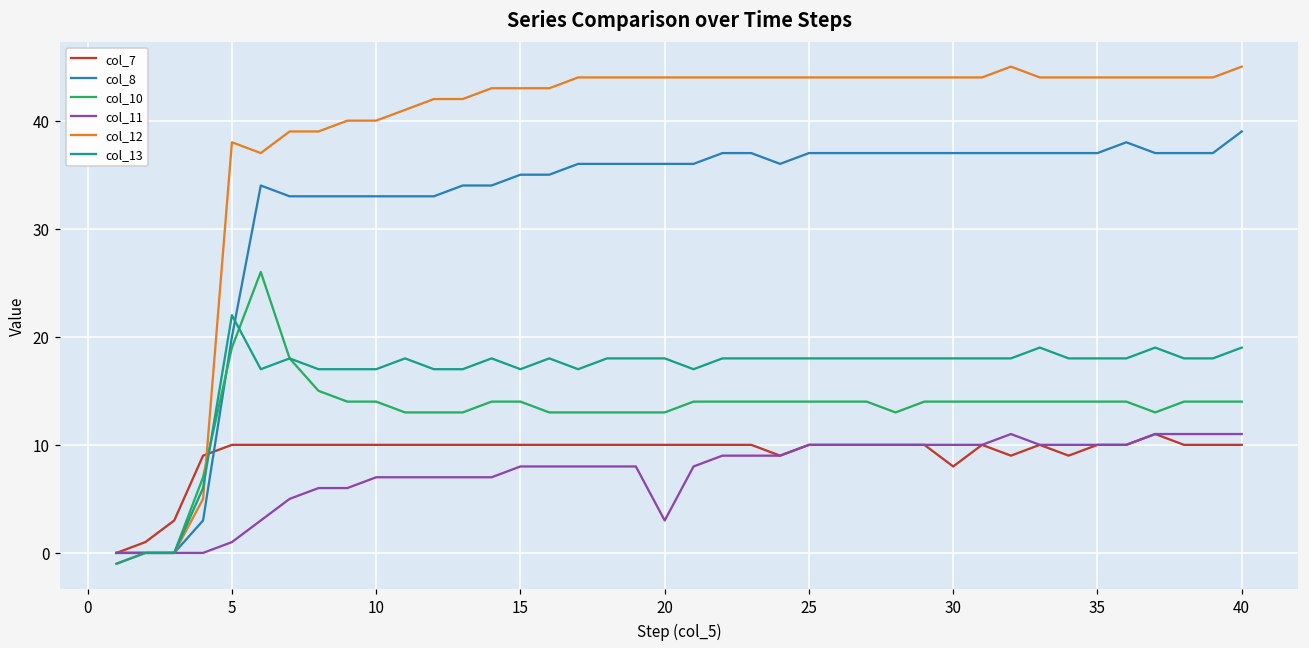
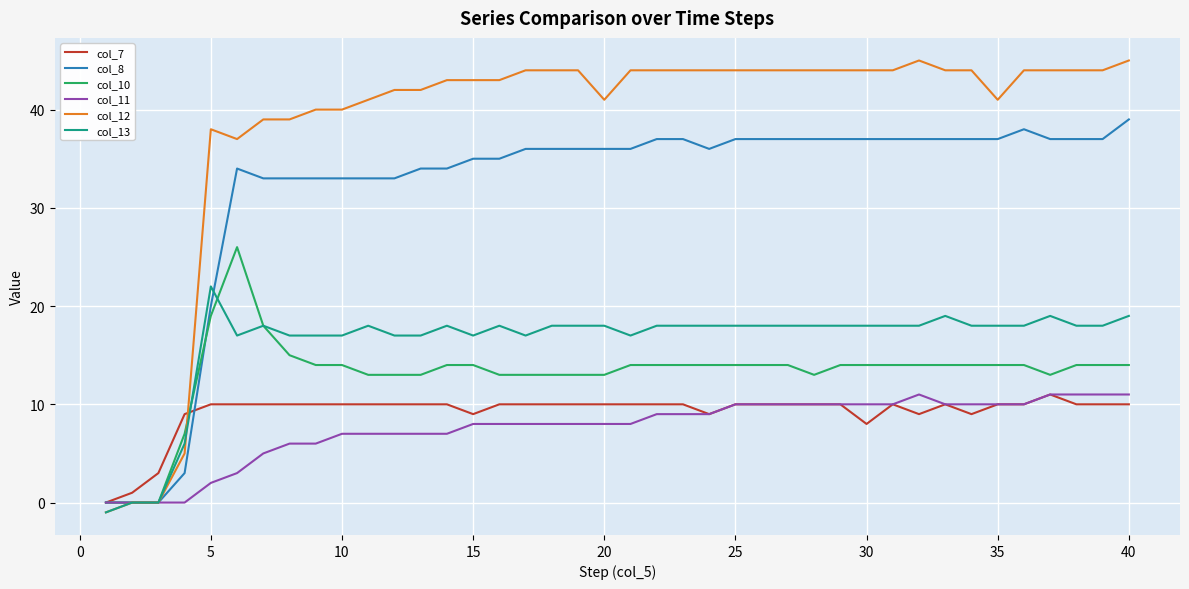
col_11, 5: 1 -> 2
col_7, 15: 10 -> 9
col_11, 20: 3 -> 8
col_12, 20: 44 -> 41
col_12, 35: 44 -> 41
